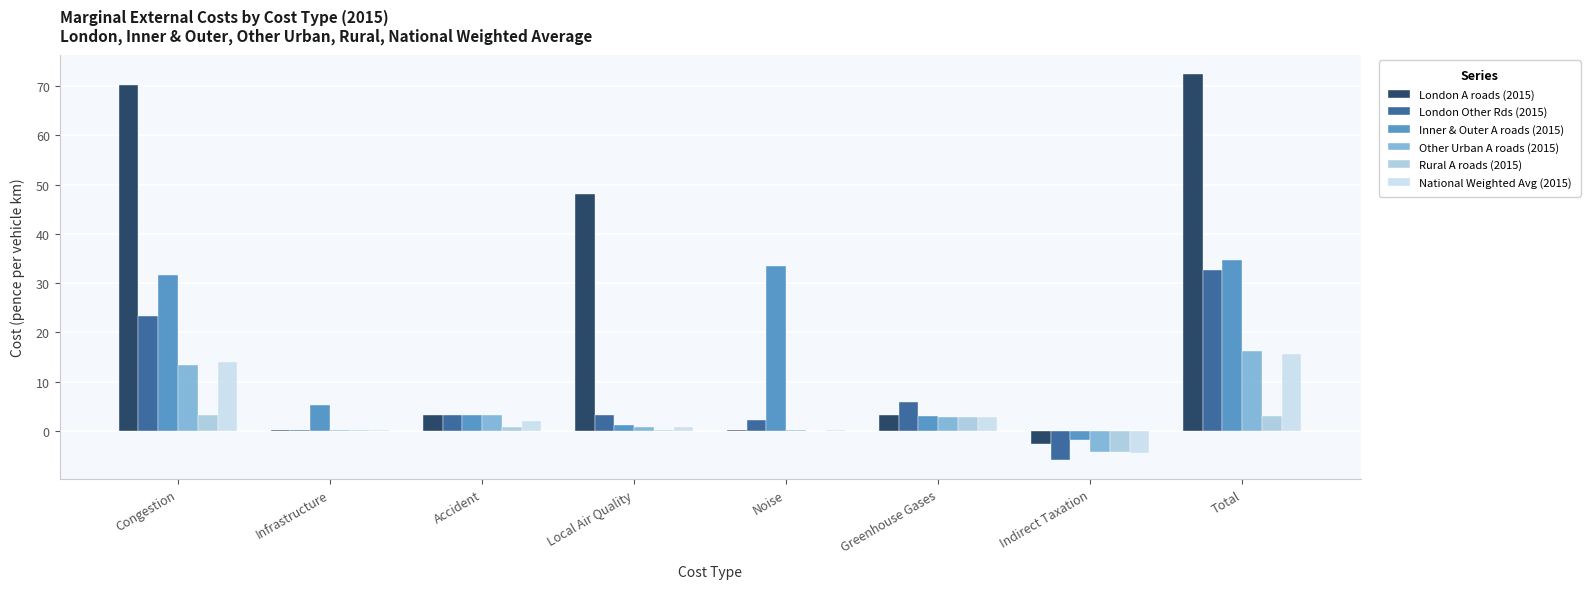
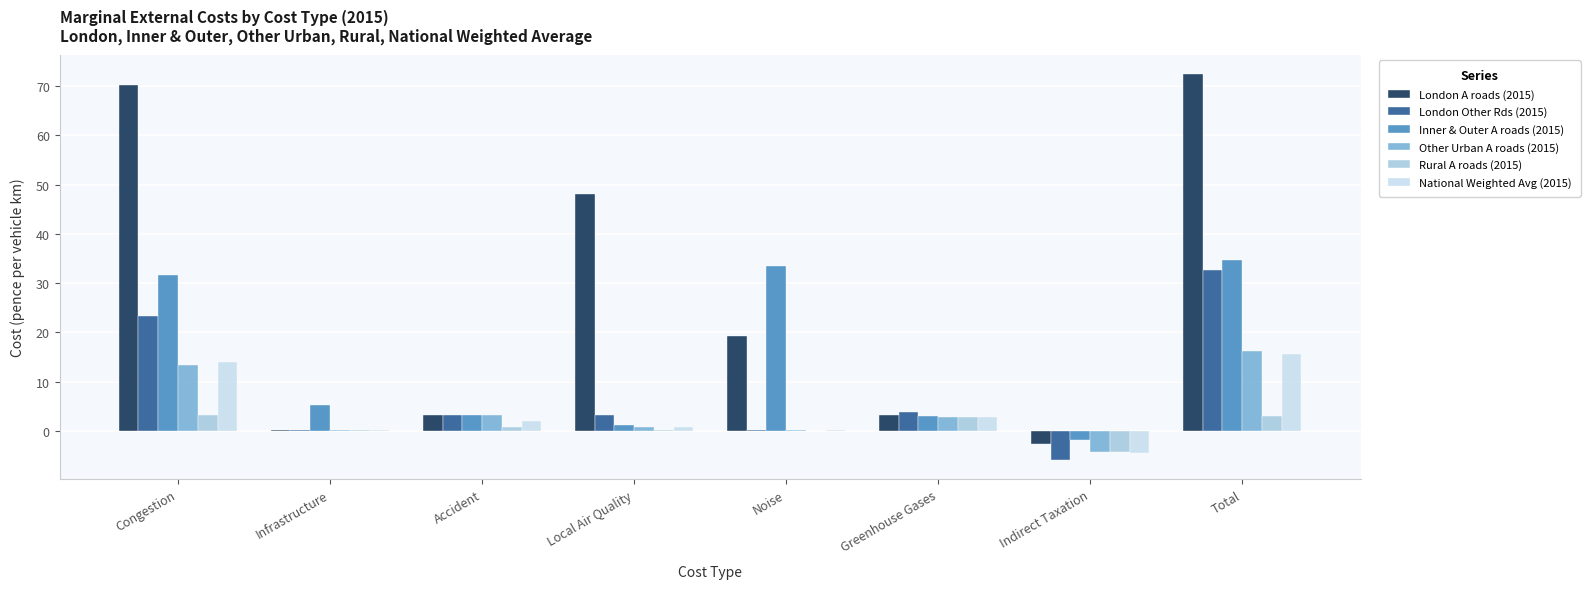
London A roads (2015), Noise: 0 -> 19
London Other Rds (2015), Noise: 2 -> 0
London Other Rds (2015), Greenhouse Gases: 6 -> 4
